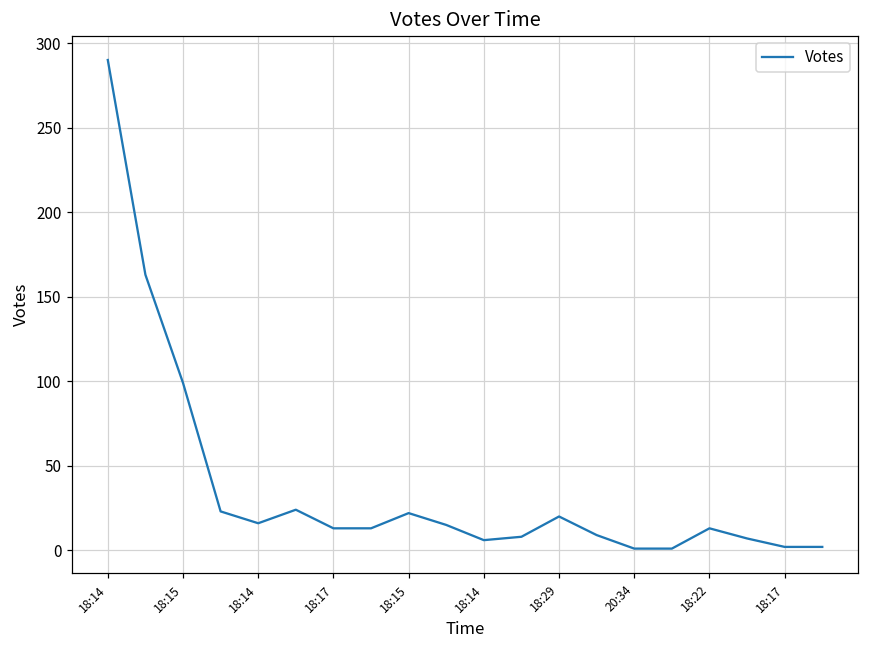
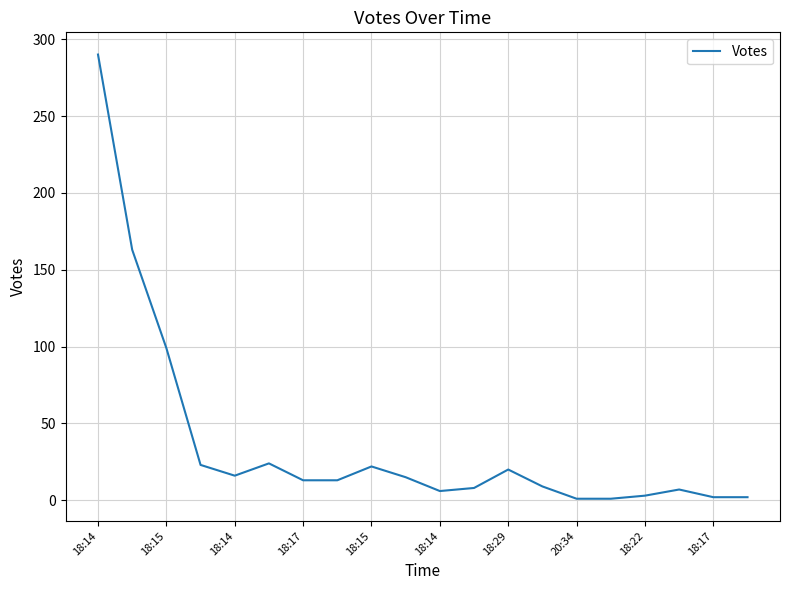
18:22: 13 -> 3
